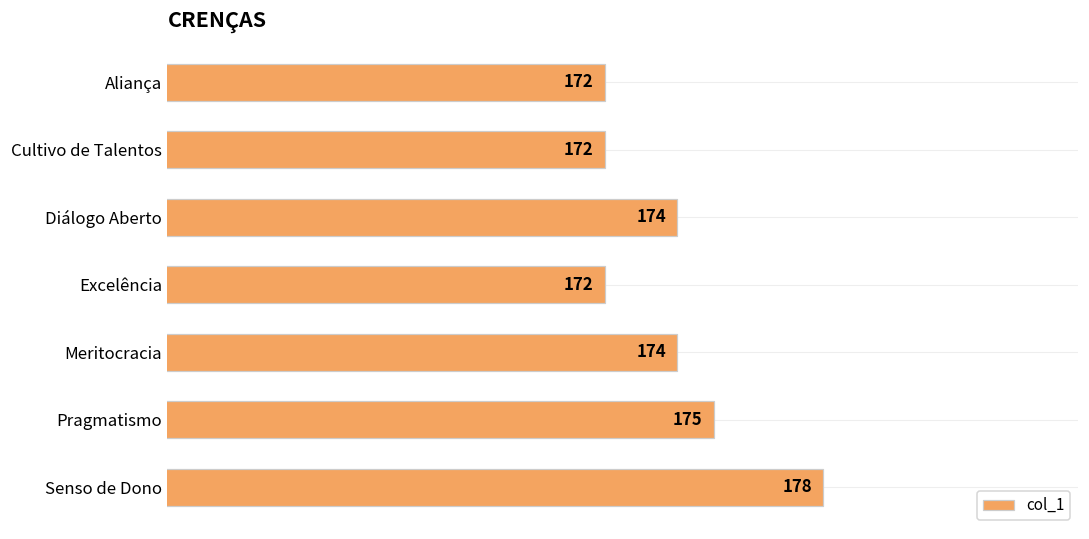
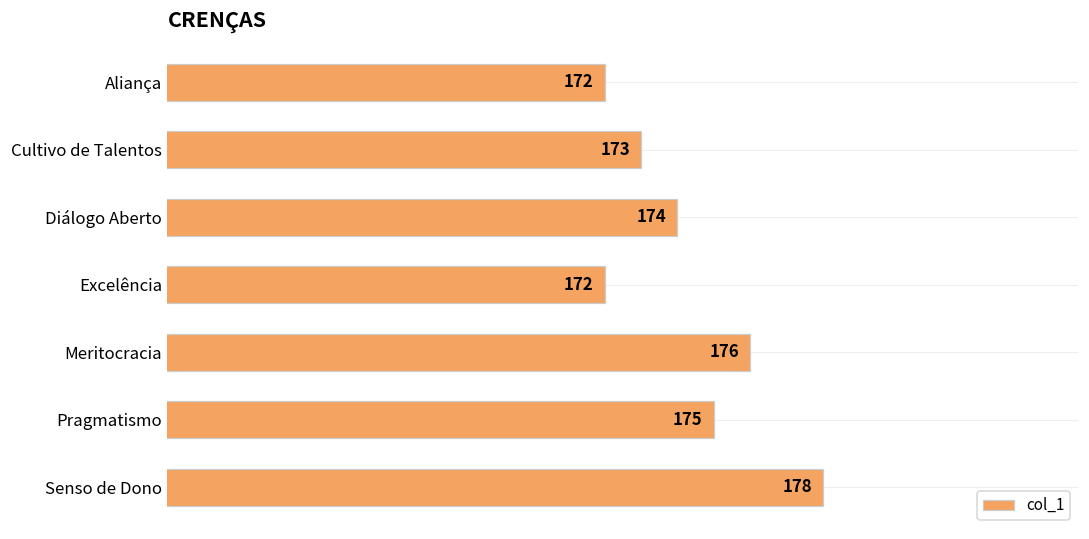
Cultivo de Talentos: 172 -> 173
Meritocracia: 174 -> 176
